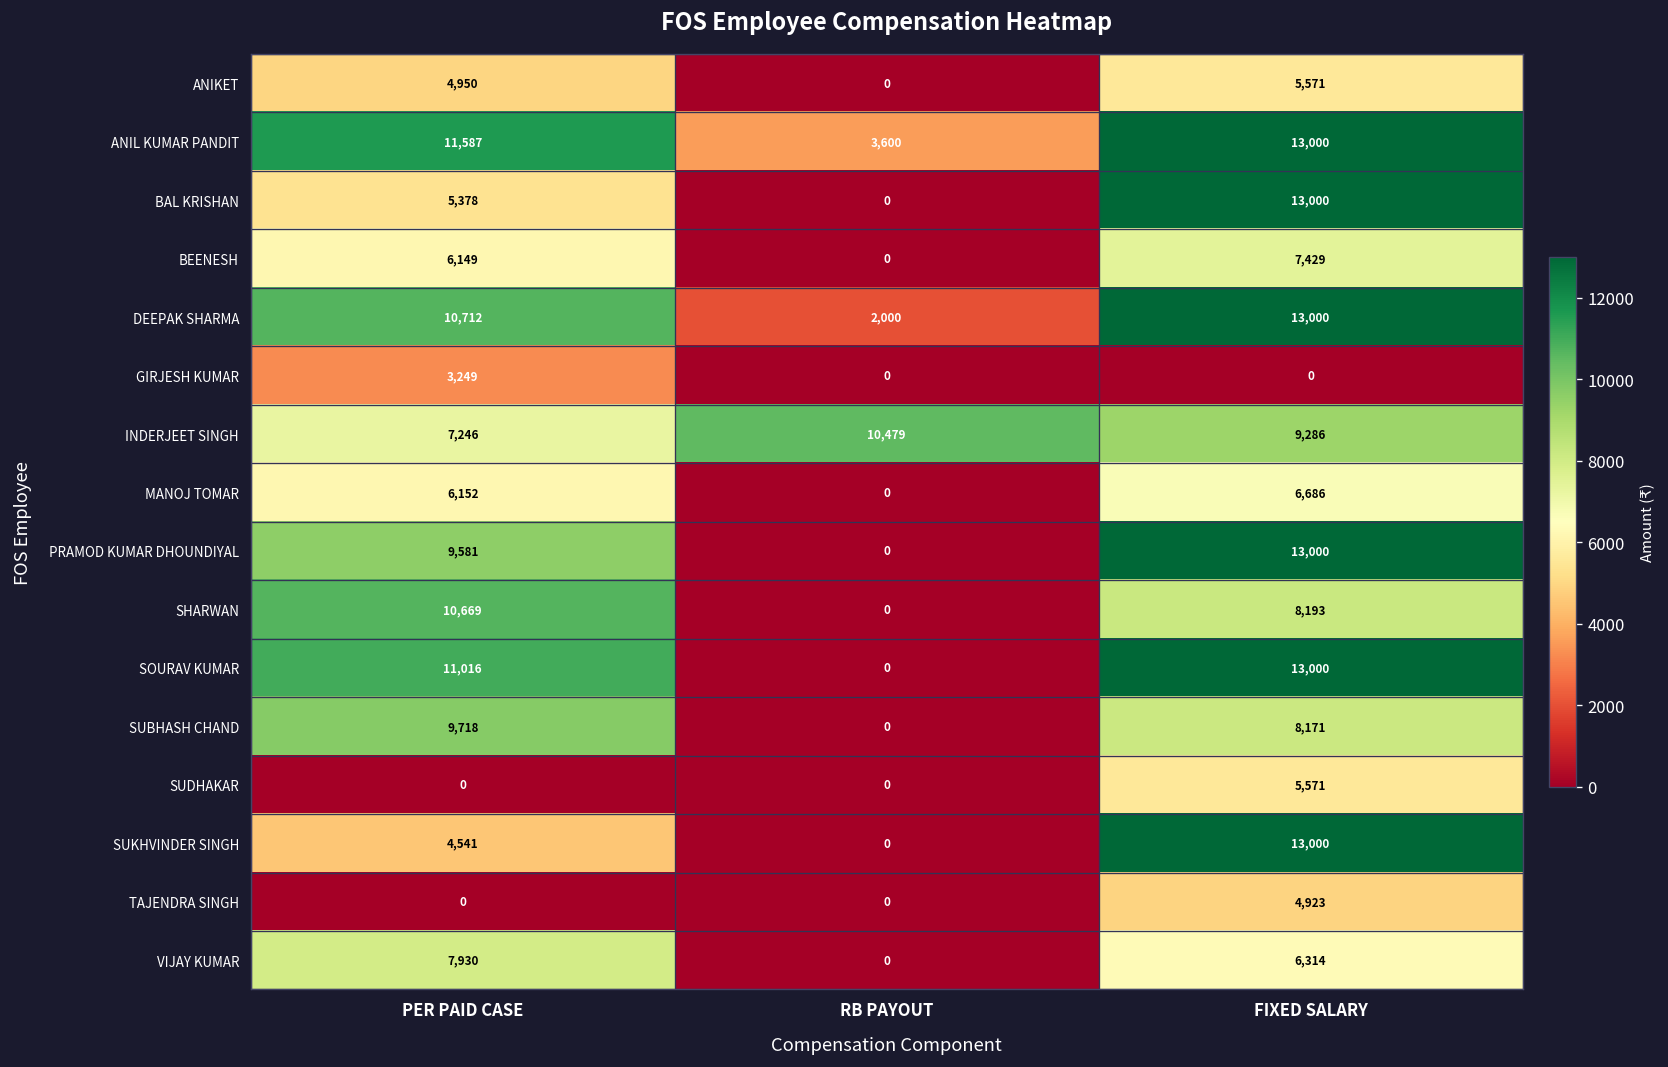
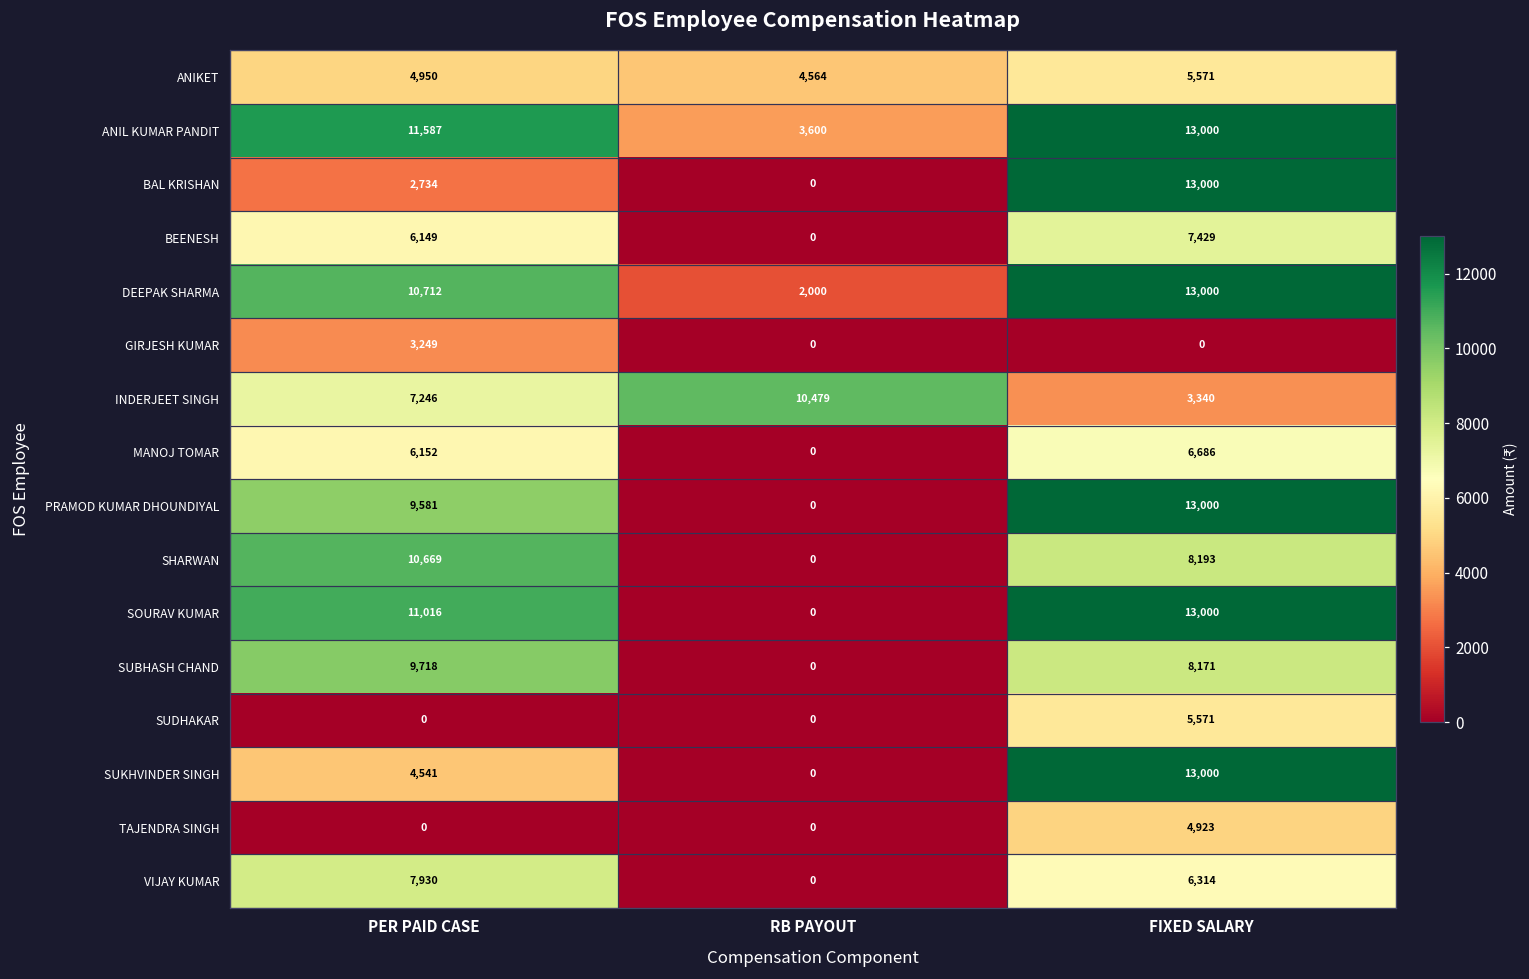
ANIKET, RB PAYOUT: 0 -> 4,564
BAL KRISHAN, PER PAID CASE: 5,378 -> 2,734
INDERJEET SINGH, FIXED SALARY: 9,286 -> 3,340
